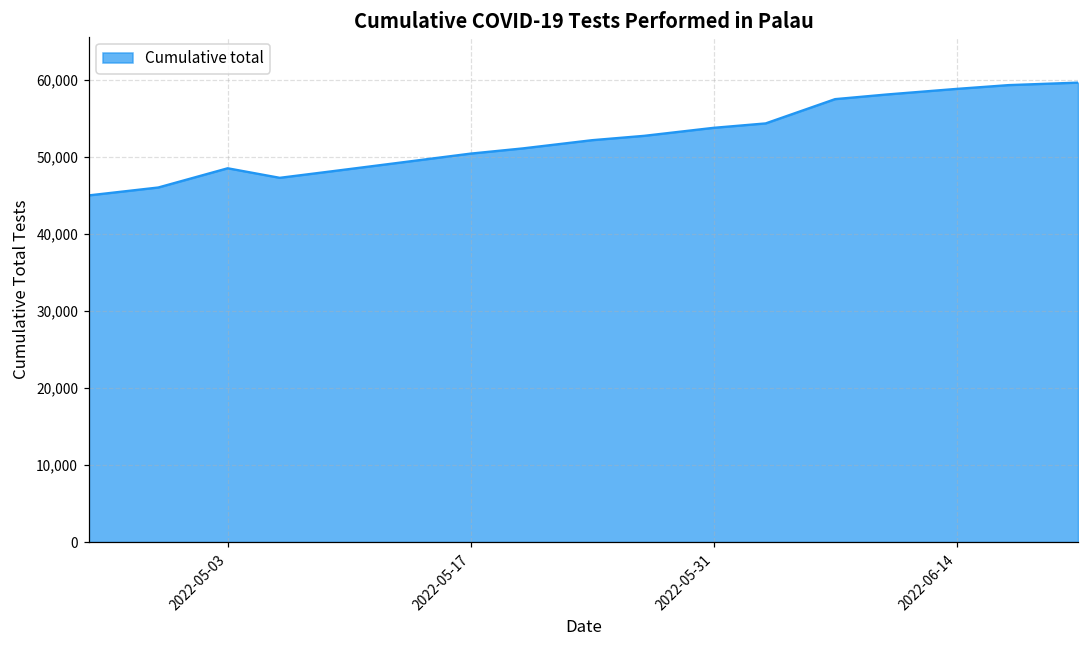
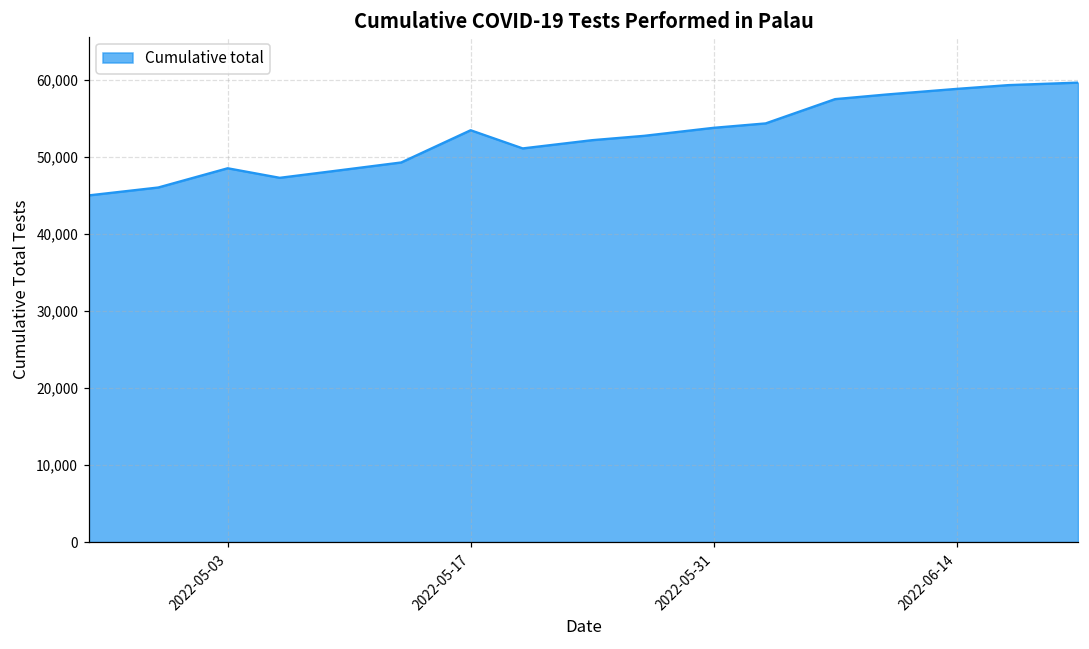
2022-05-17: 50,000 -> 53,000
